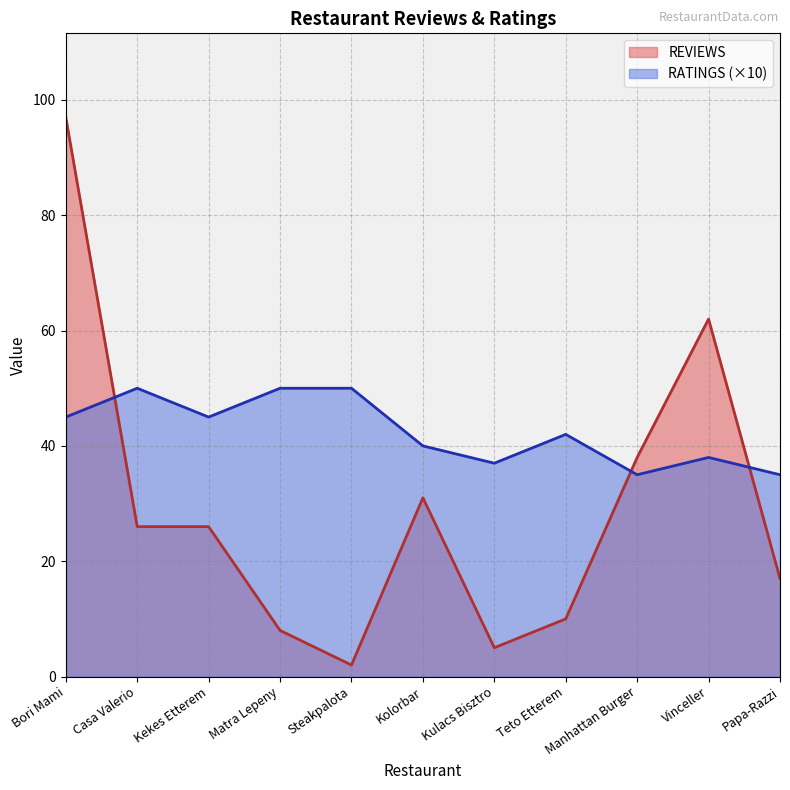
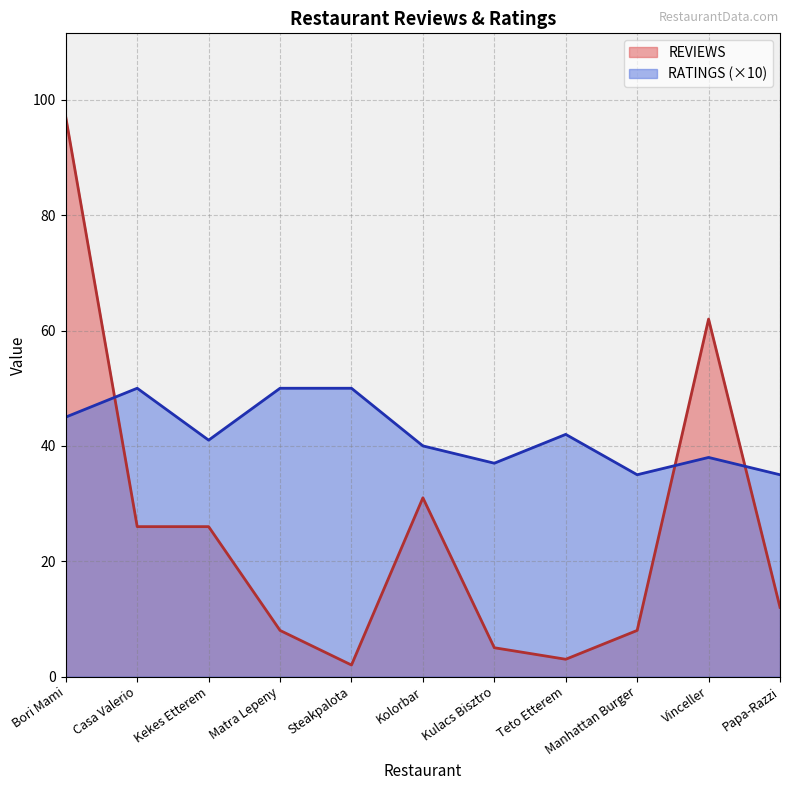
RATINGS (×10), Kekes Etterem: 45 -> 41
REVIEWS, Teto Etterem: 10 -> 3
REVIEWS, Manhattan Burger: 38 -> 8
REVIEWS, Papa-Razzi: 17 -> 12
